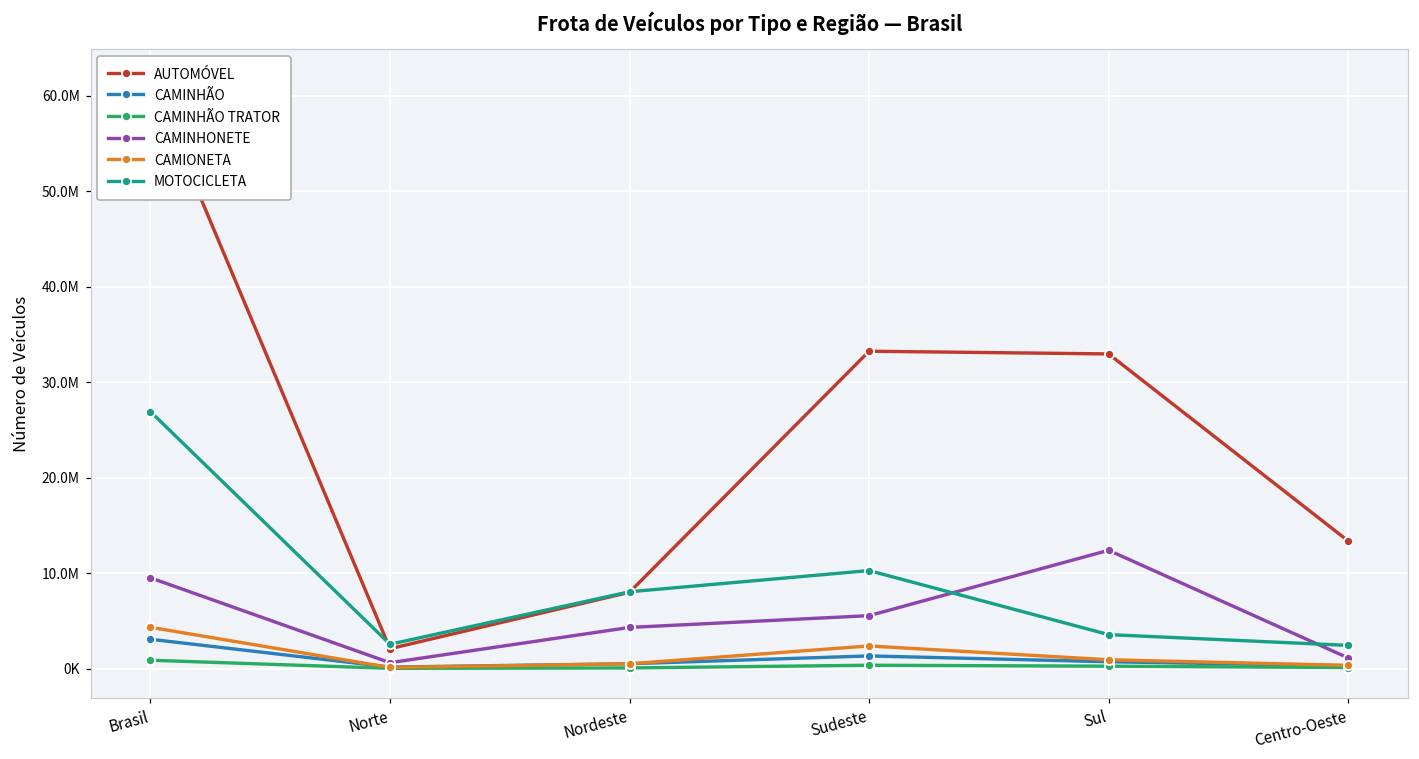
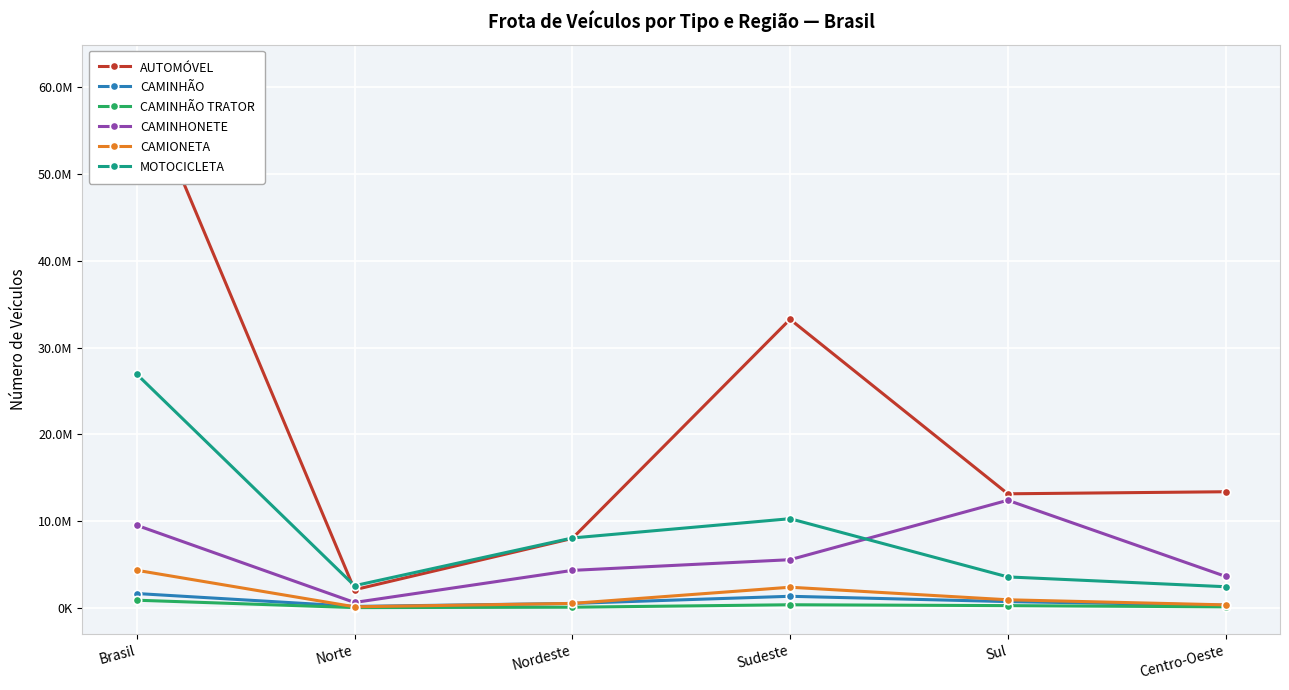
CAMINHÃO, Brasil: 3000000 -> 2000000
AUTOMÓVEL, Sul: 33000000 -> 13000000
CAMINHONETE, Centro-Oeste: 1000000 -> 4000000
